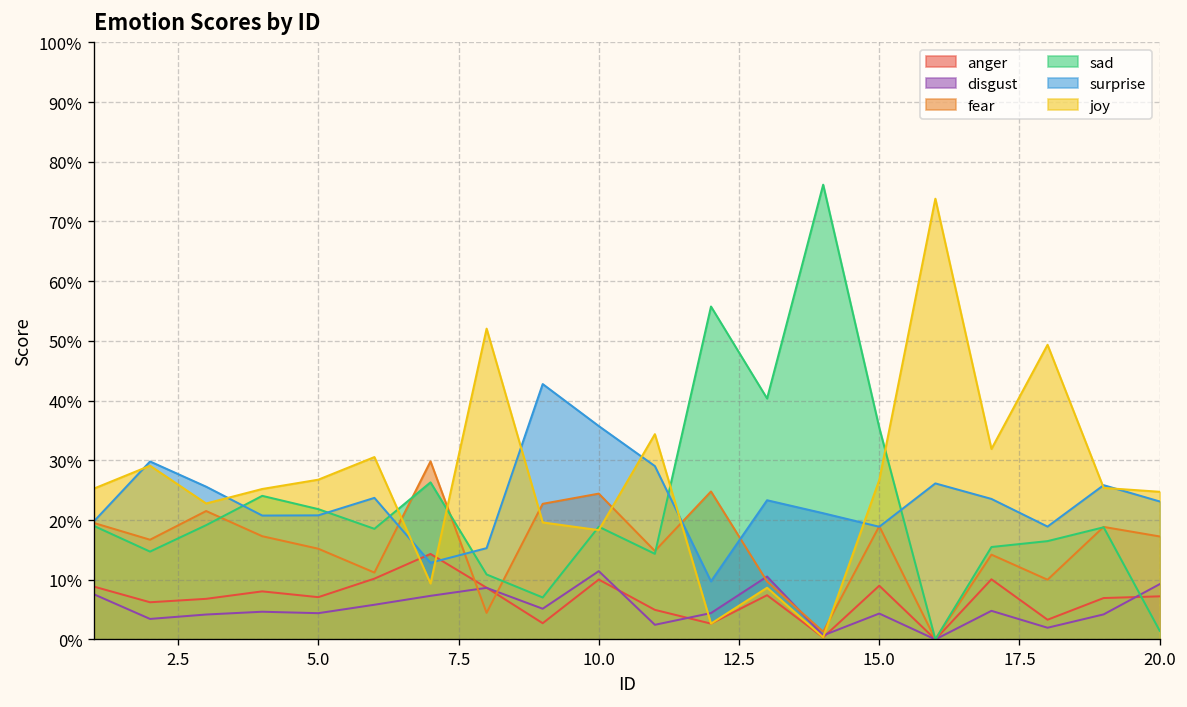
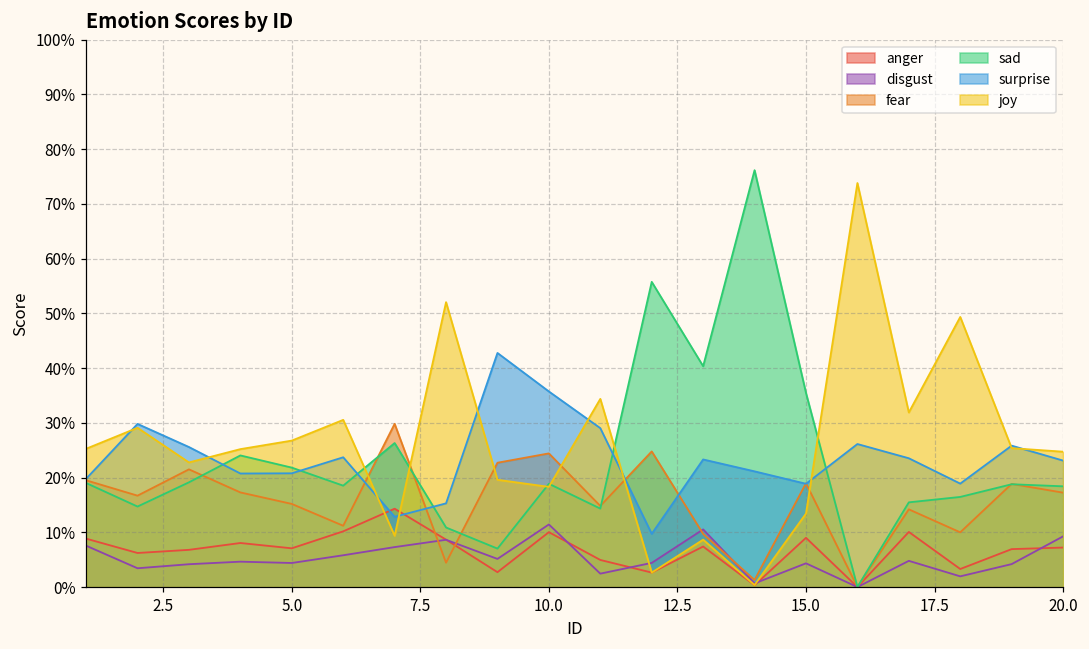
joy, 15.0: 27% -> 13%
sad, 20.0: 1% -> 18%
